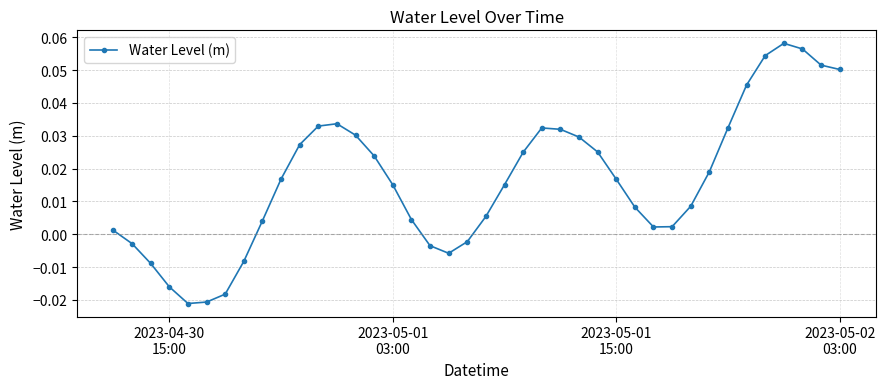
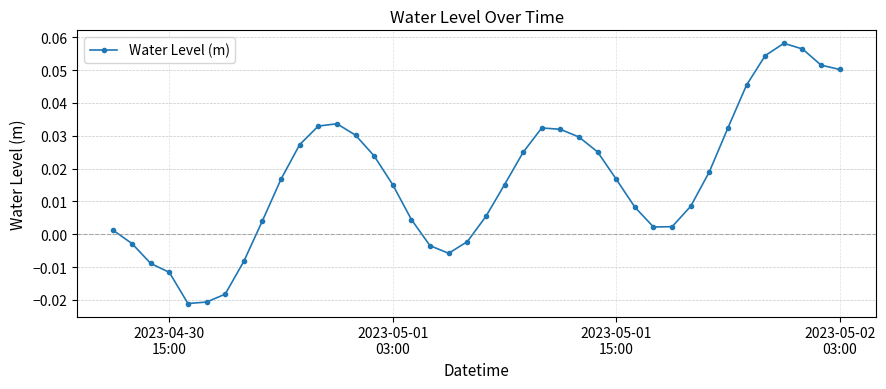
2023-04-30 15:00: -0.016 -> -0.012
